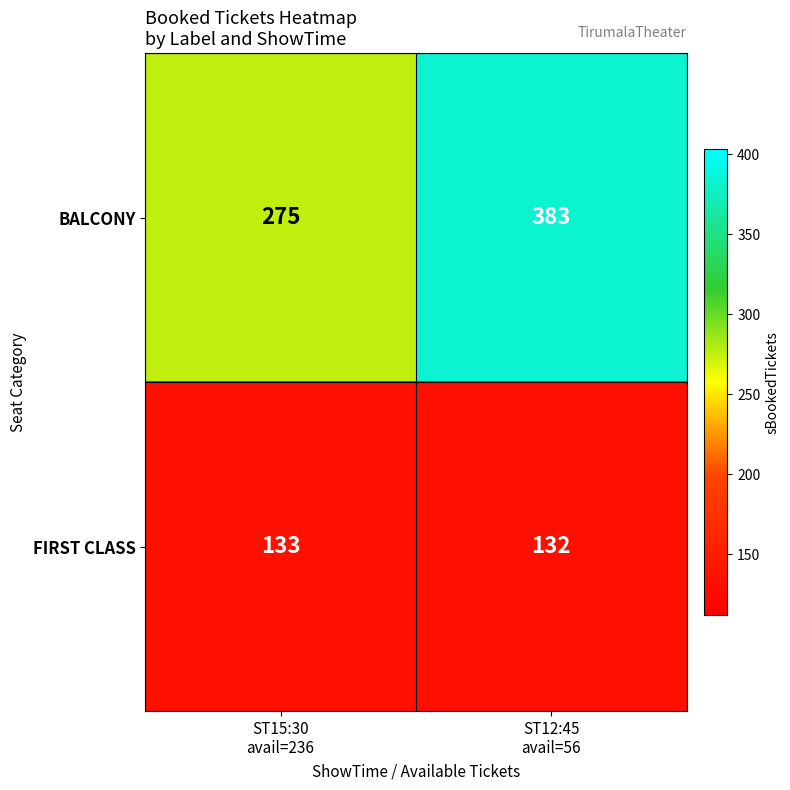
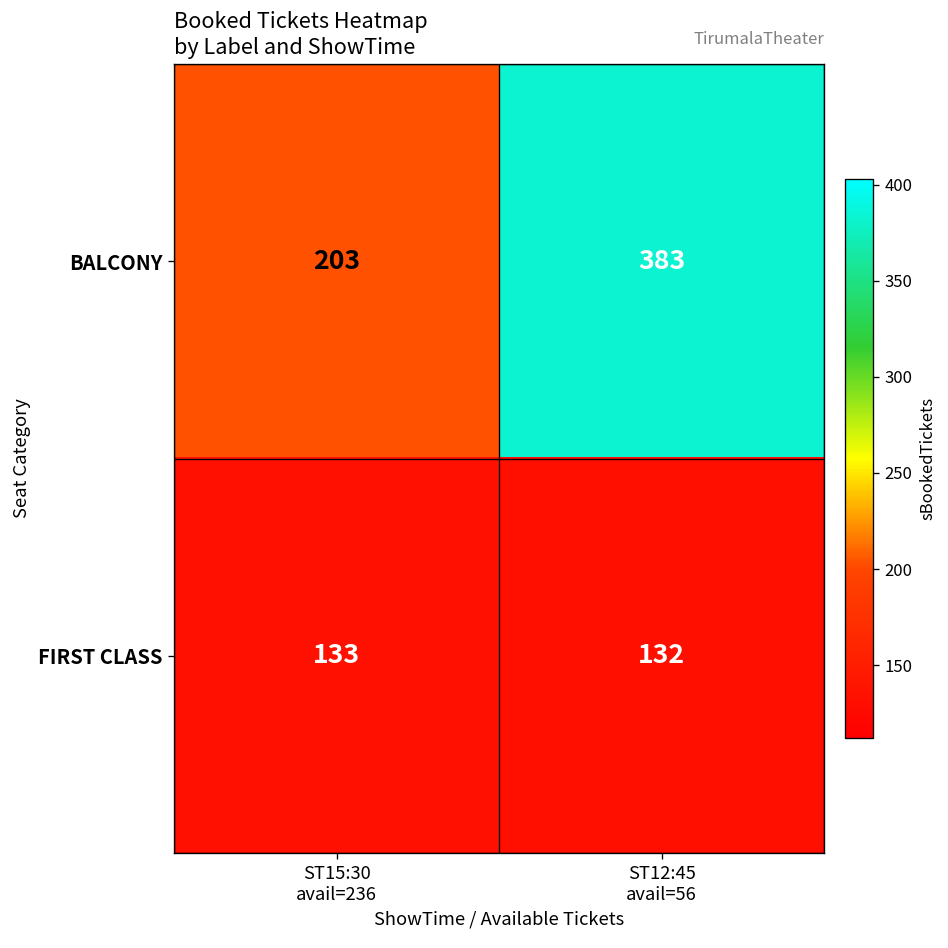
BALCONY, ST15:30 avail=236: 275 -> 203
